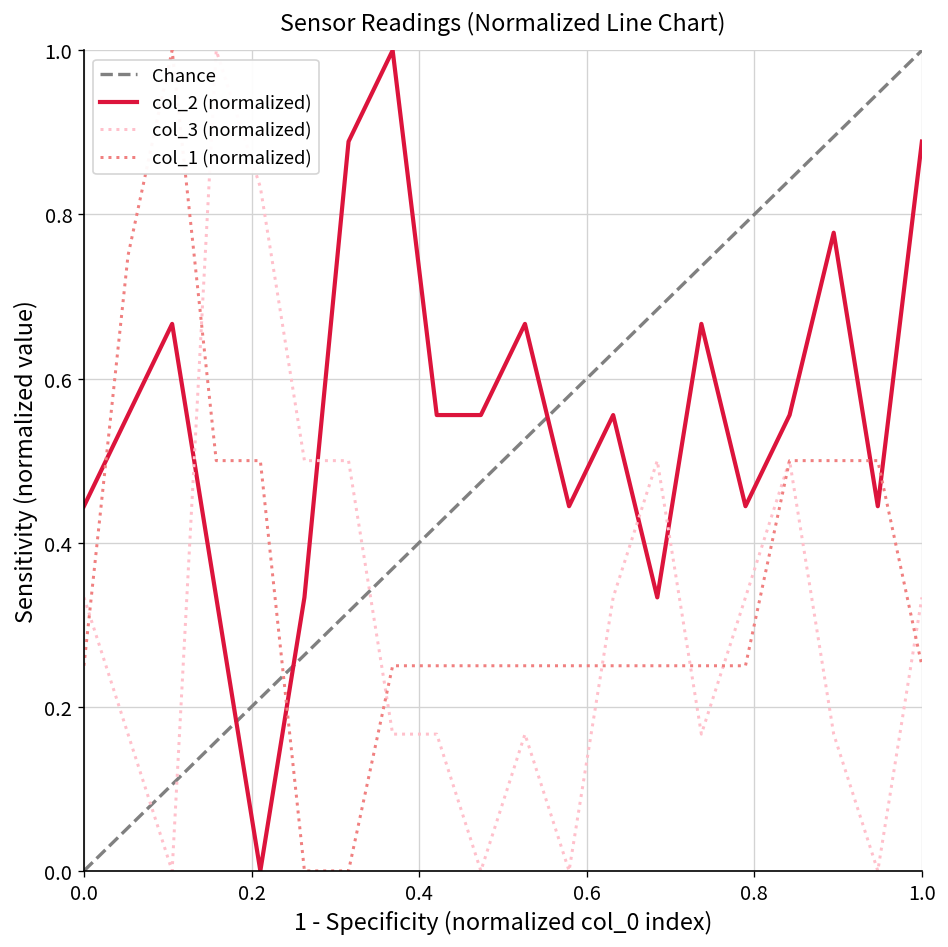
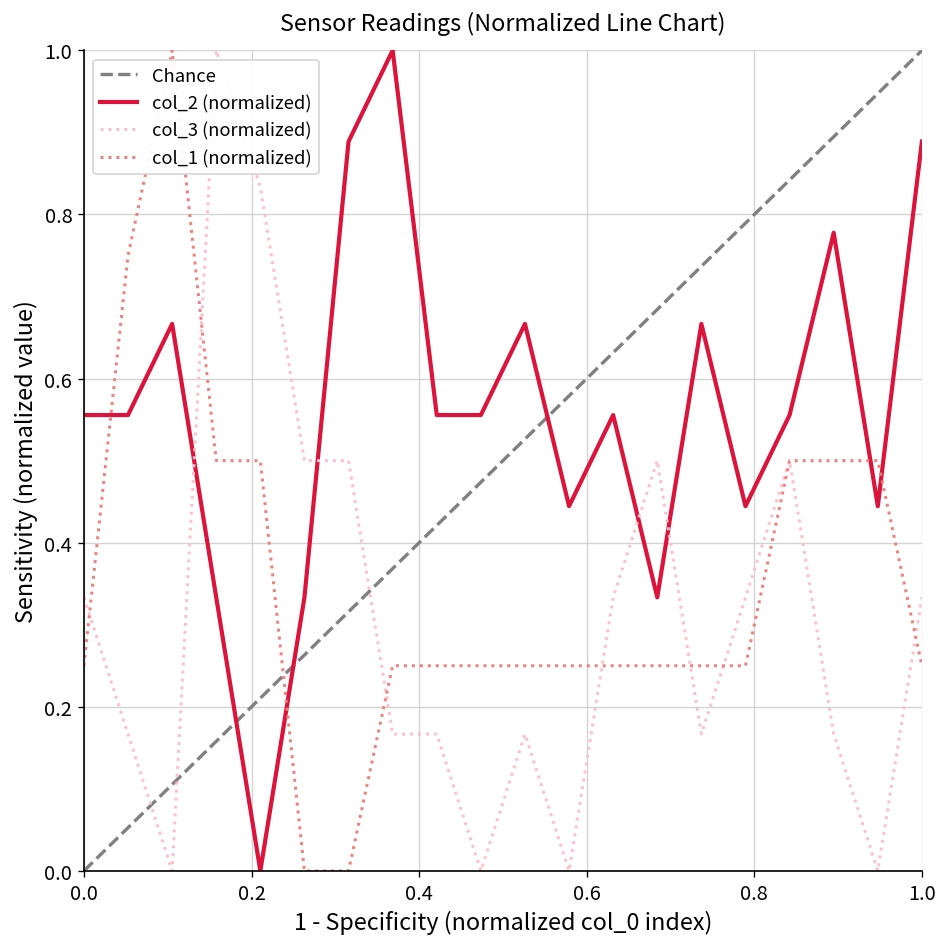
col_2 (normalized), 0.0: 0.44 -> 0.56
